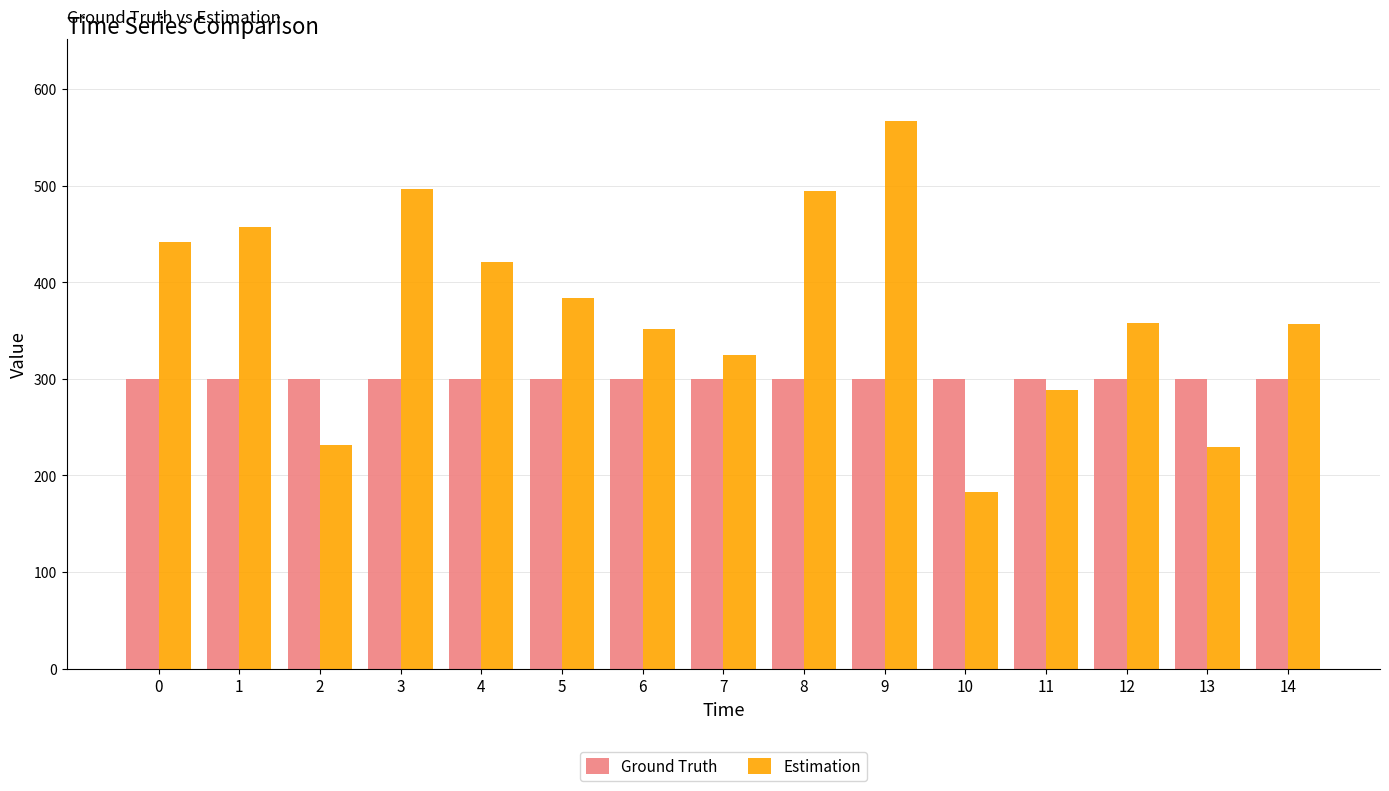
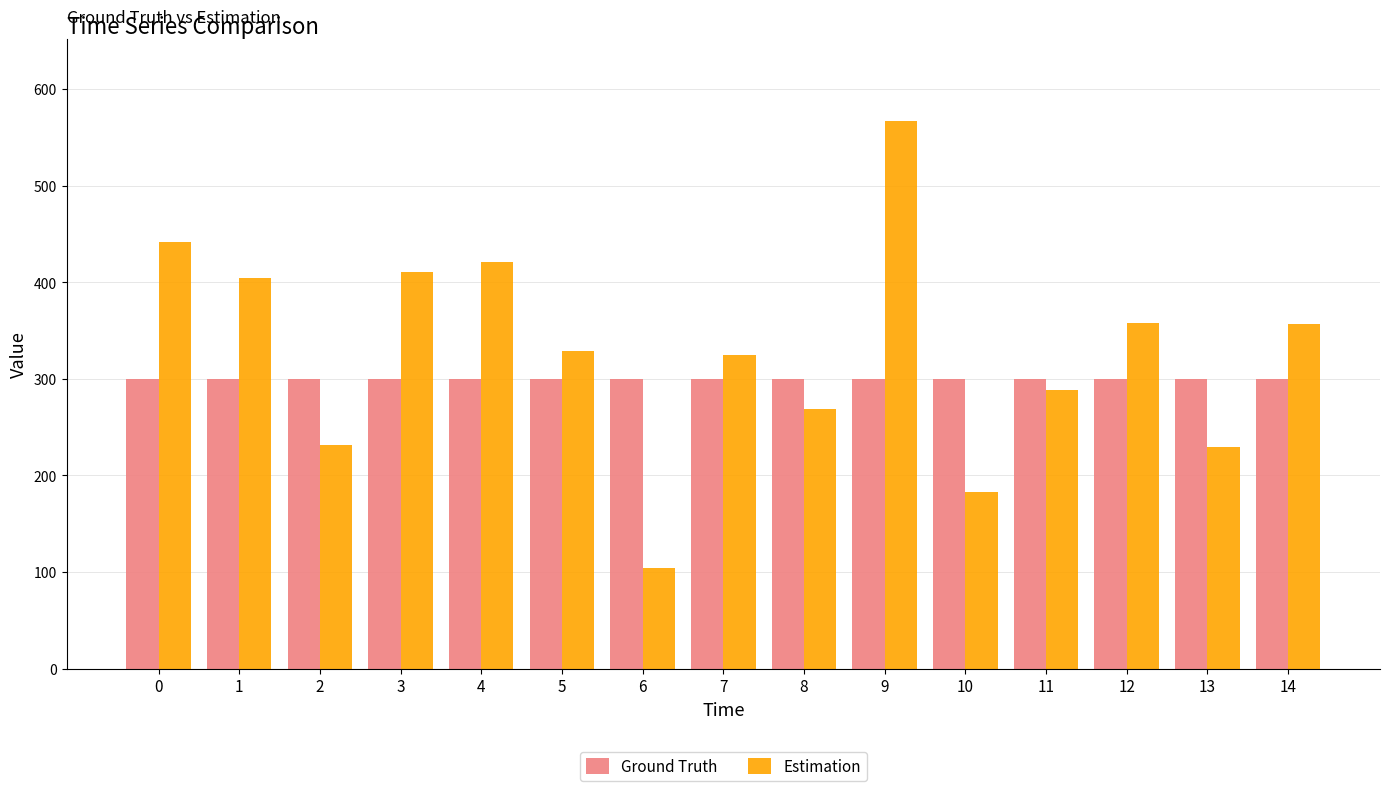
Estimation, 1: 460 -> 400
Estimation, 3: 500 -> 410
Estimation, 5: 380 -> 330
Estimation, 6: 350 -> 100
Estimation, 8: 490 -> 270
